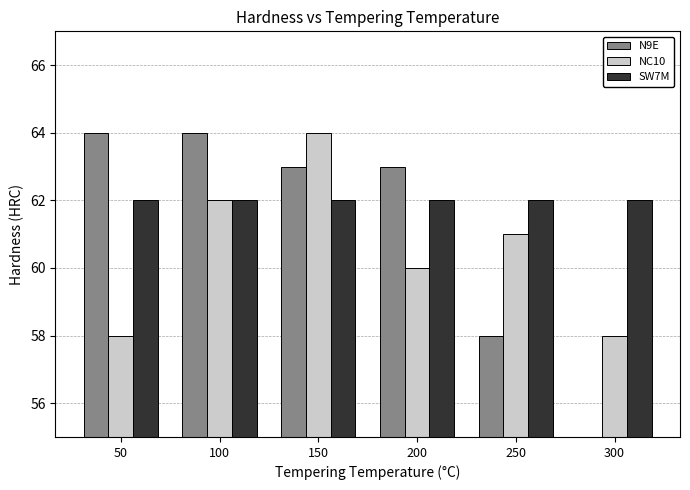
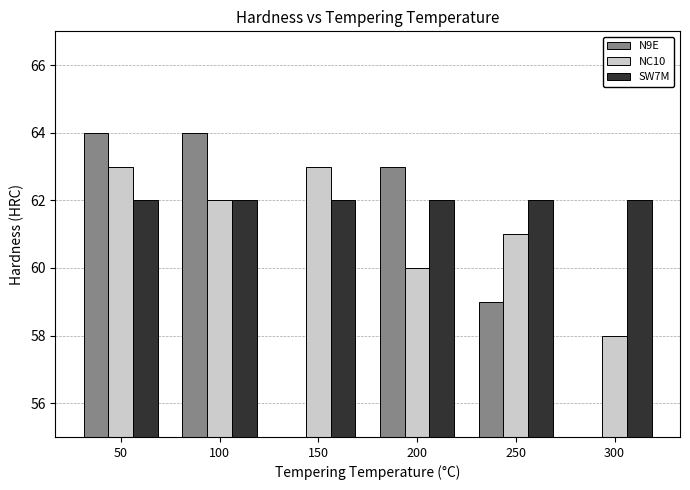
NC10, 50: 58 -> 63
N9E, 150: 63 -> 55
NC10, 150: 64 -> 63
N9E, 250: 58 -> 59
